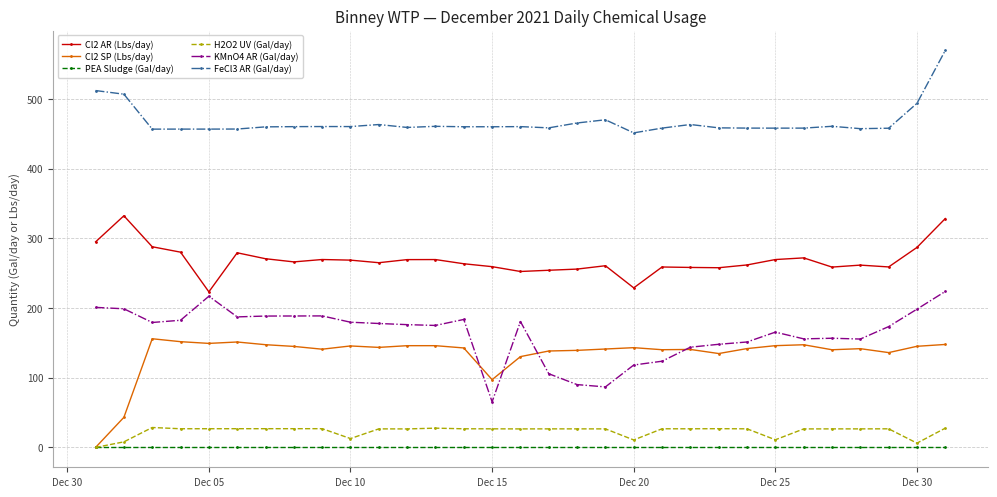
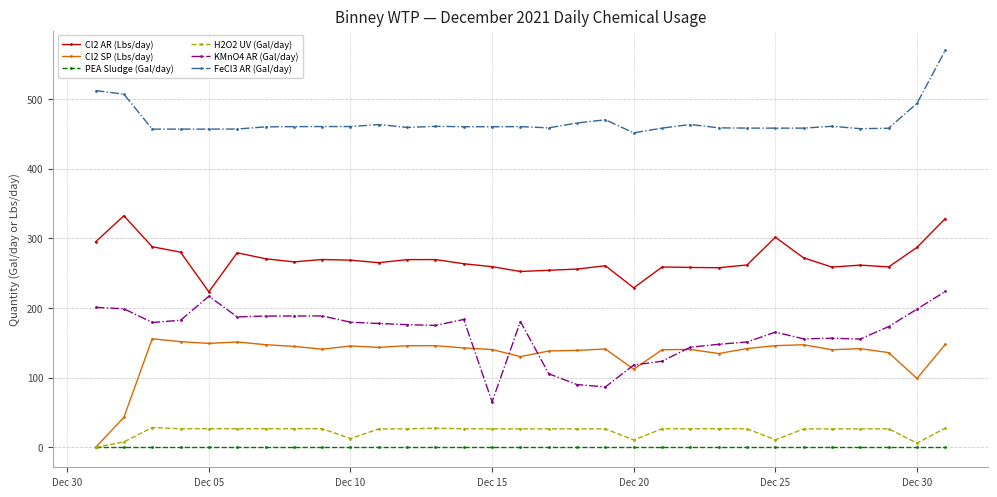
Cl2 SP (Lbs/day), Dec 15: 100 -> 140
Cl2 SP (Lbs/day), Dec 20: 140 -> 110
Cl2 AR (Lbs/day), Dec 25: 270 -> 300
Cl2 SP (Lbs/day), Dec 30: 150 -> 100
